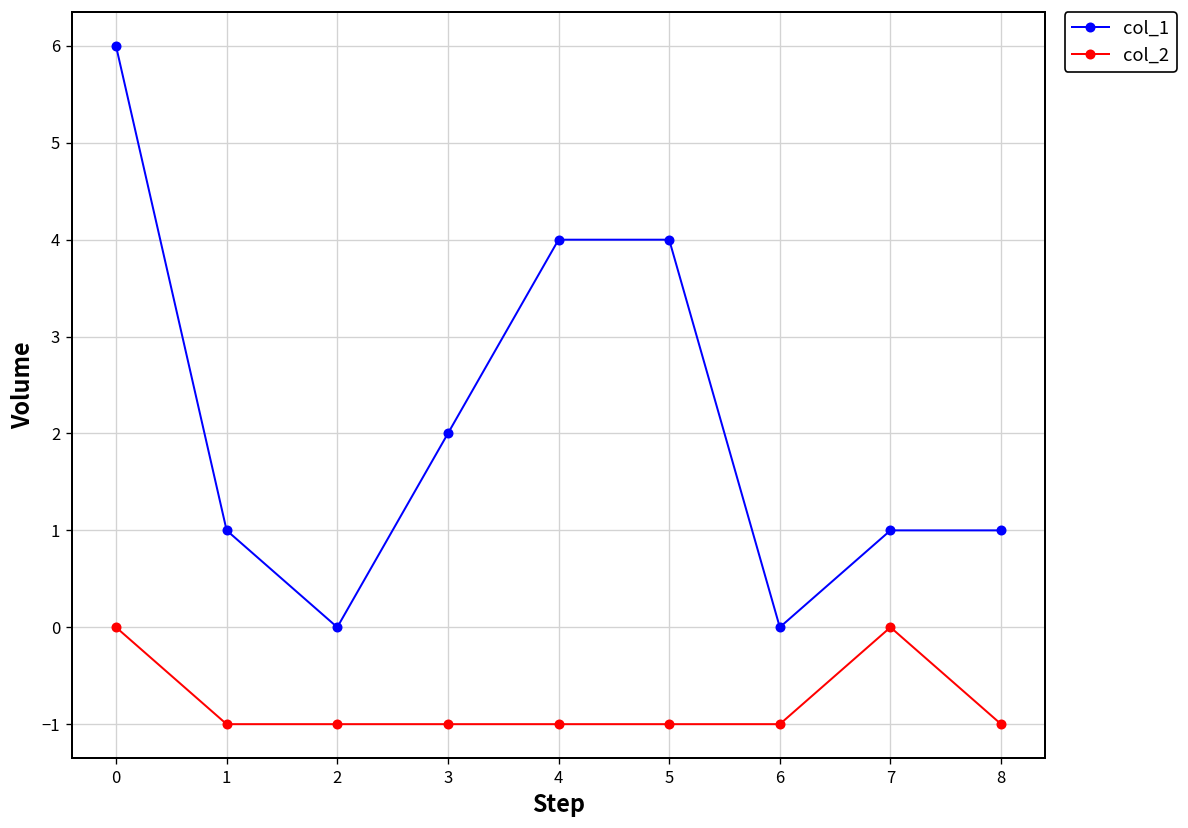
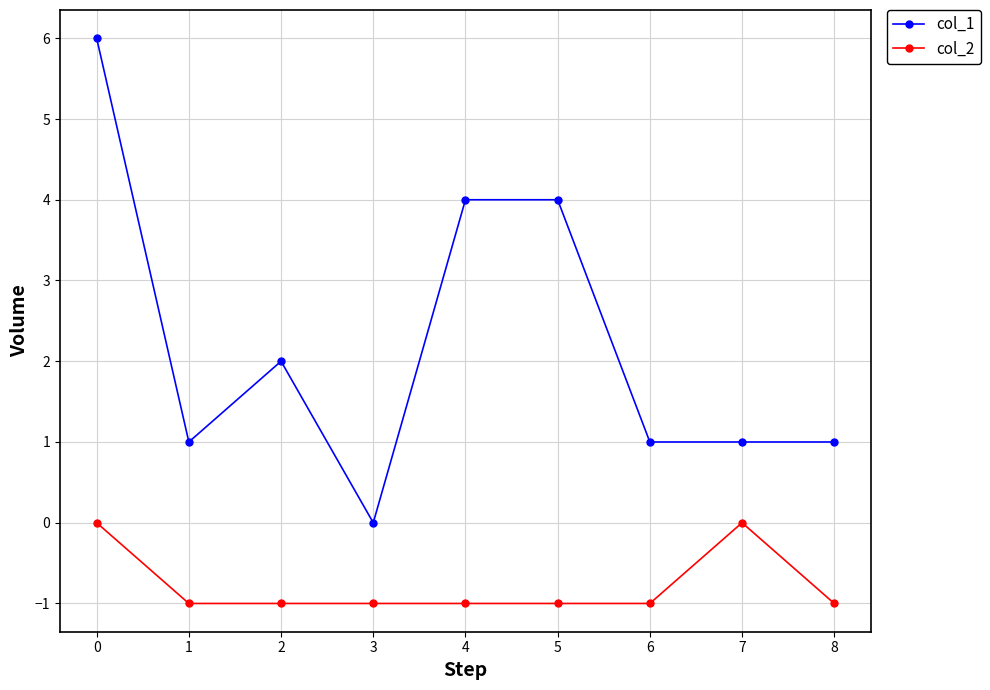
col_1, 2: 0 -> 2
col_1, 3: 2 -> 0
col_1, 6: 0 -> 1
